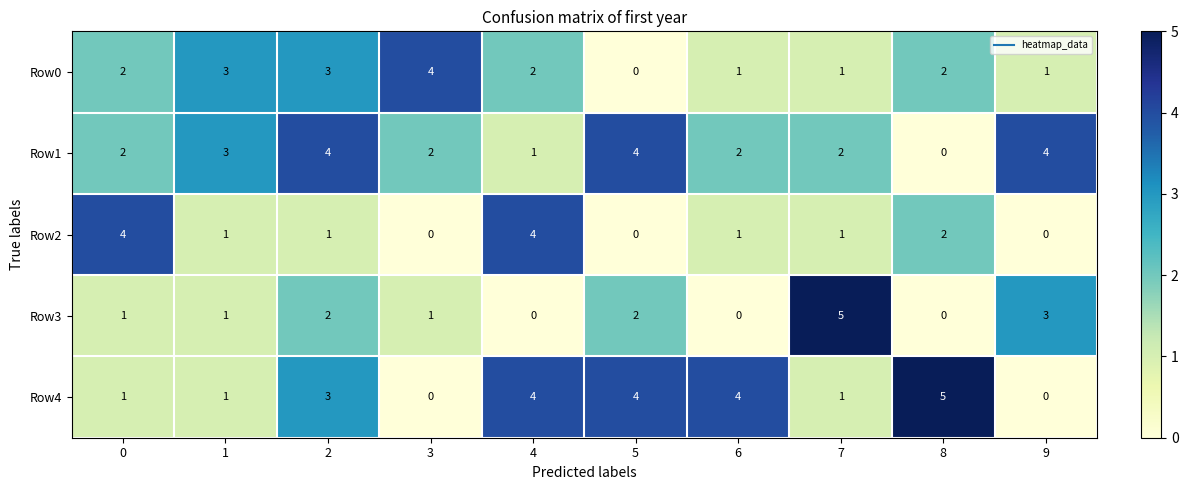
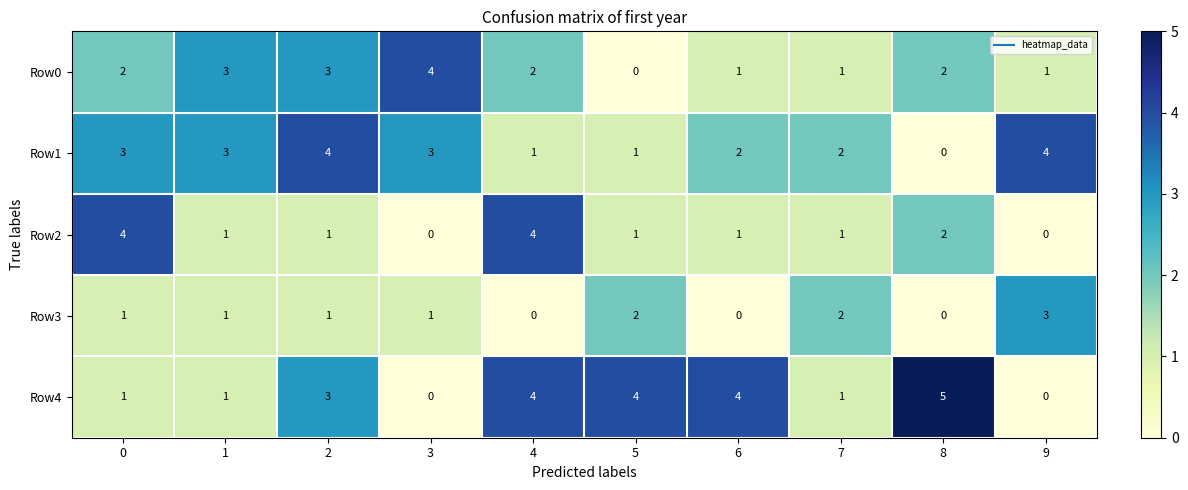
Row1, 0: 2 -> 3
Row1, 3: 2 -> 3
Row1, 5: 4 -> 1
Row2, 5: 0 -> 1
Row3, 2: 2 -> 1
Row3, 7: 5 -> 2
